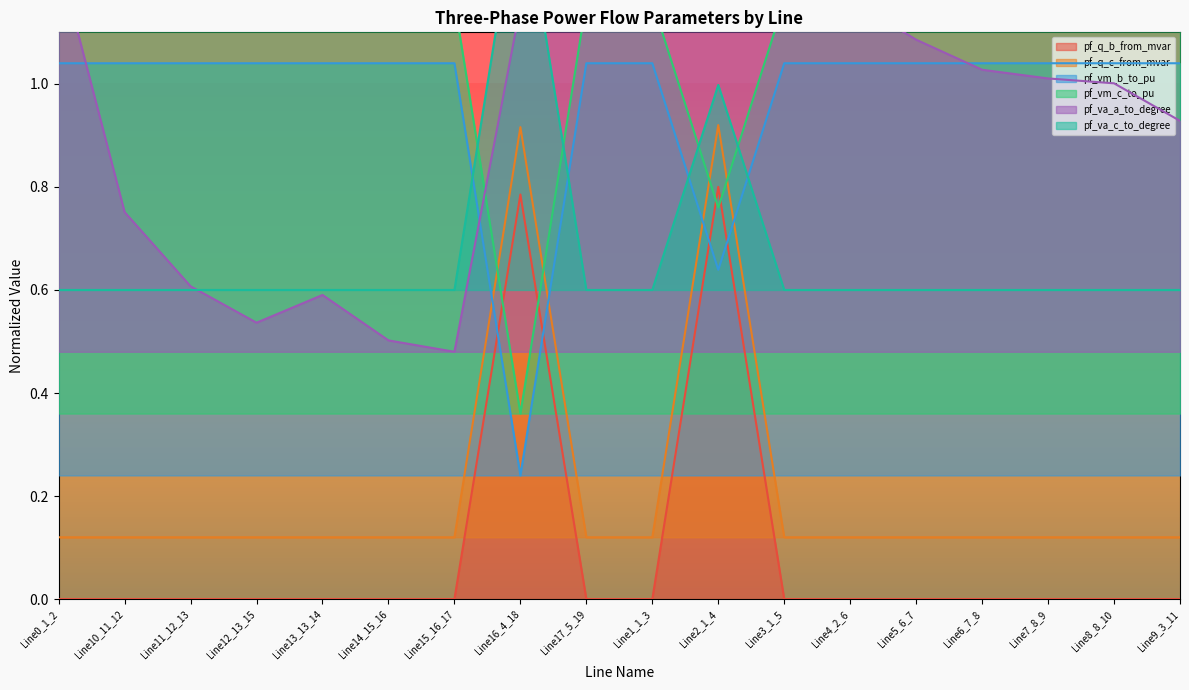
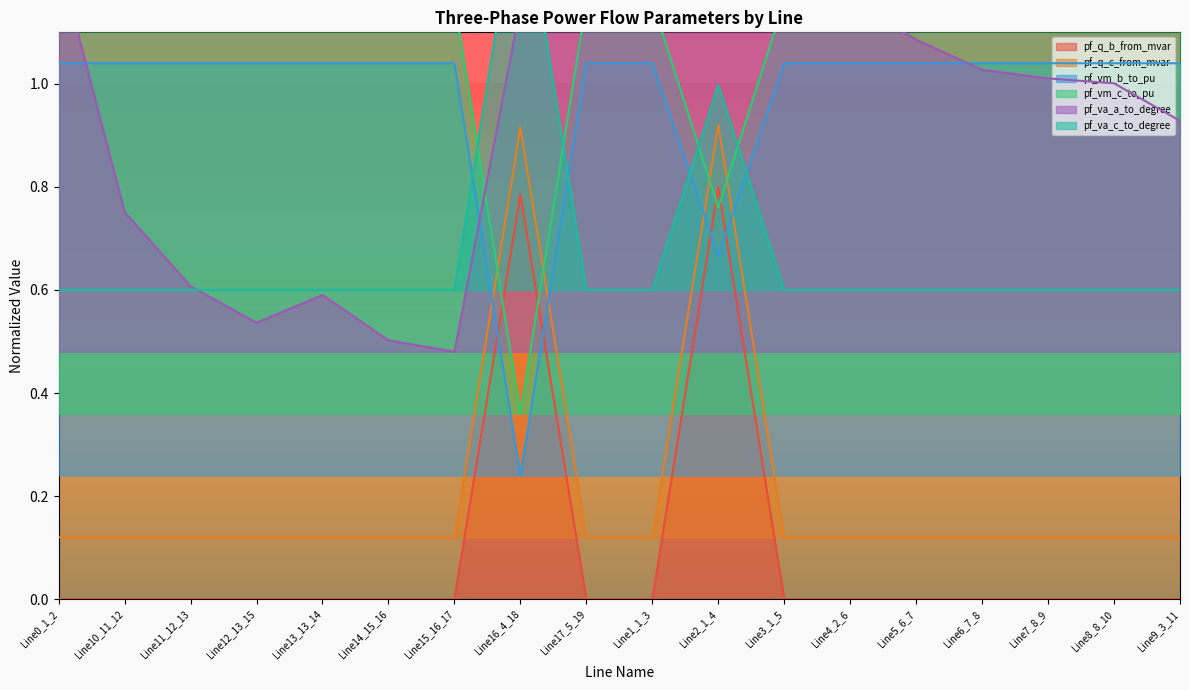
pf_vm_b_to_pu, Line2_1_4: 0.64 -> 0.67
